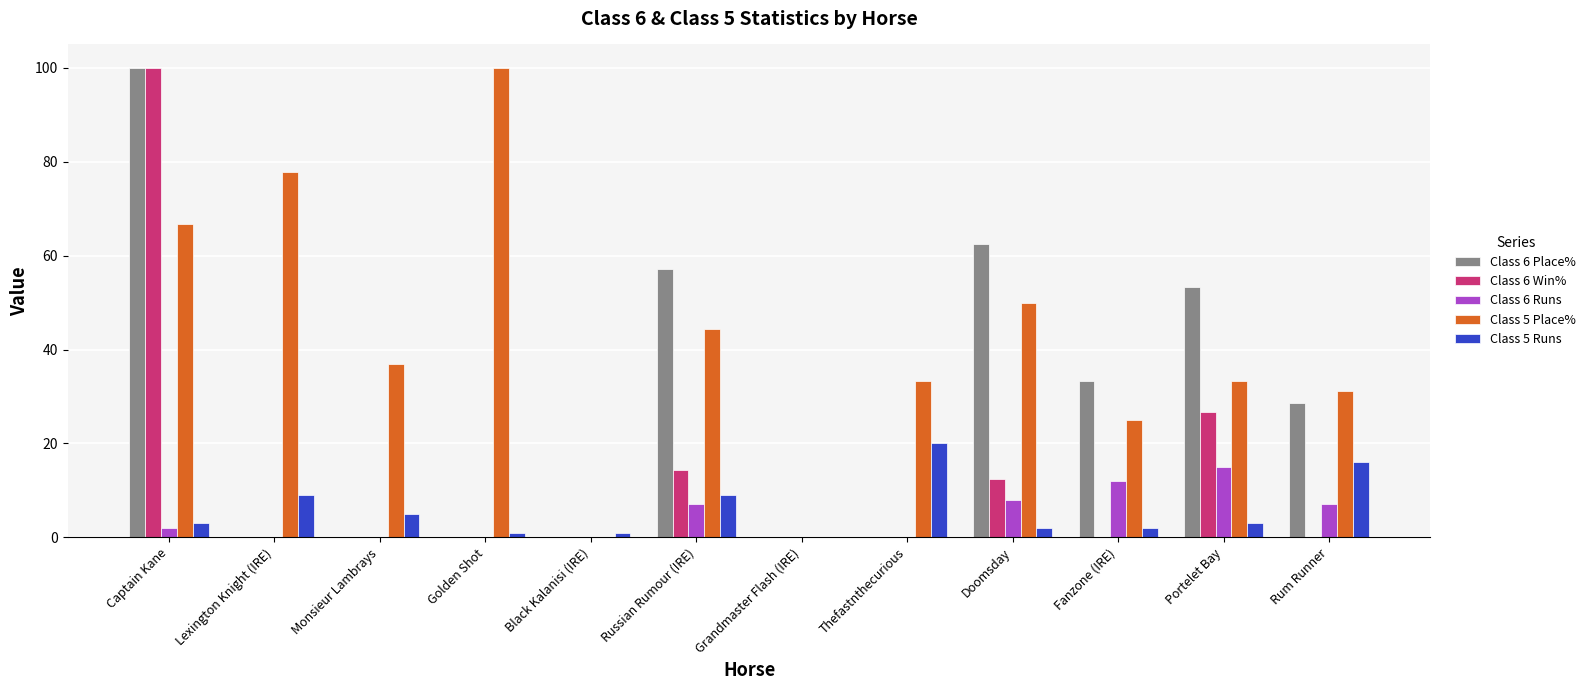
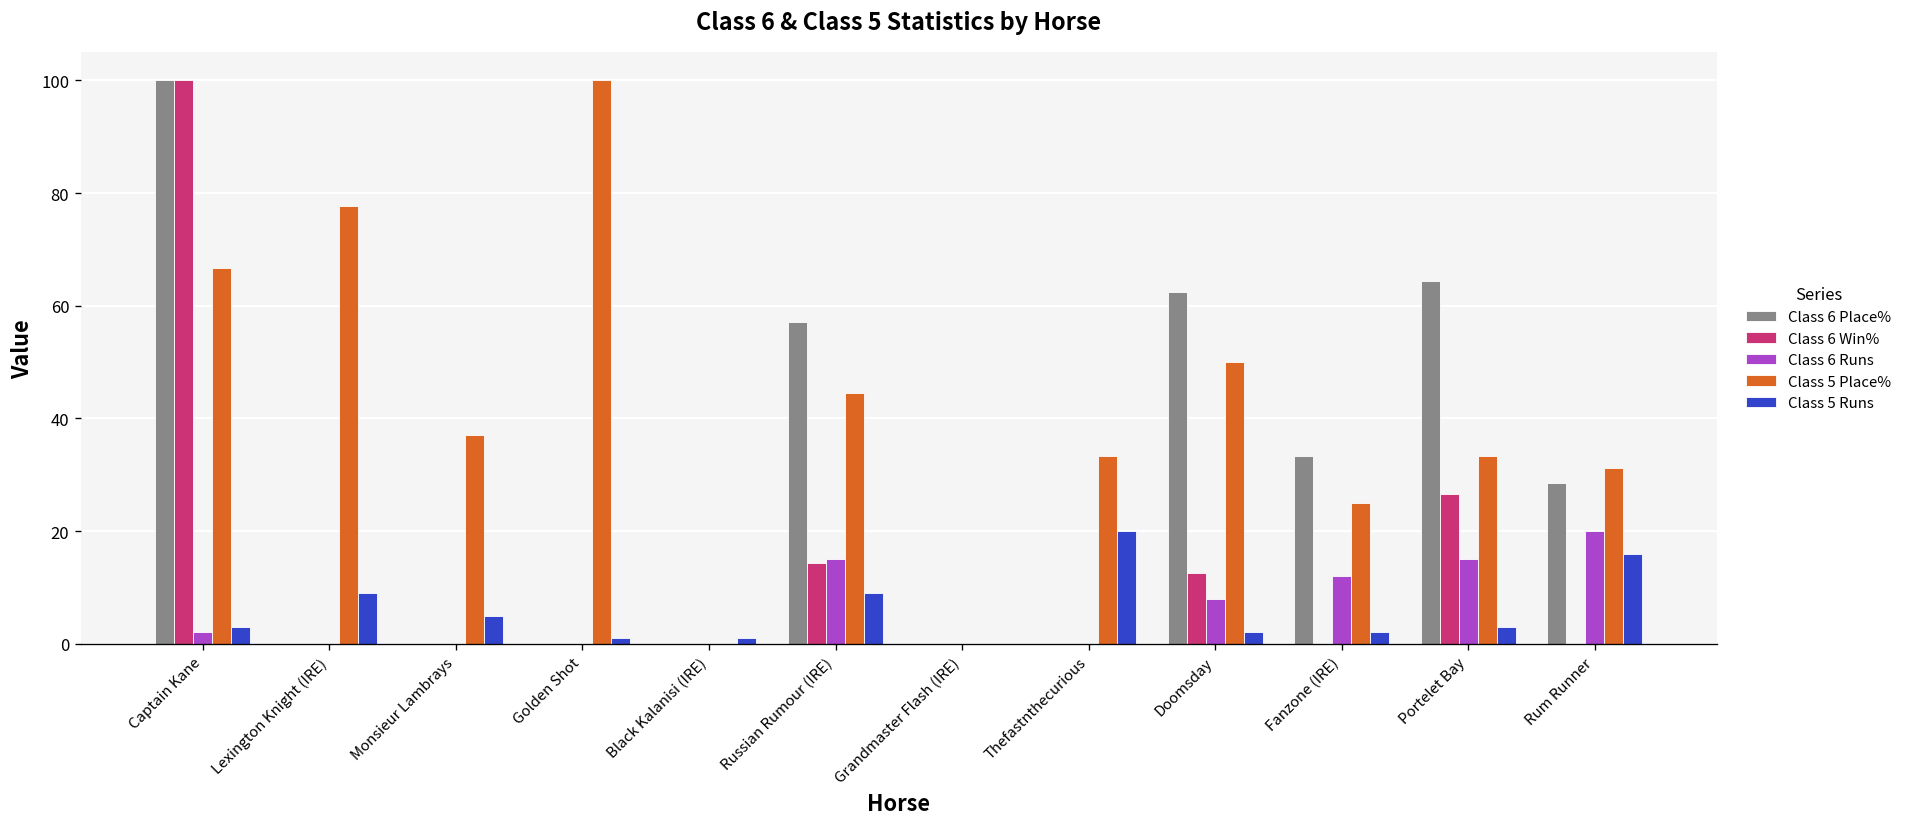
Class 6 Runs, Russian Rumour (IRE): 7 -> 15
Class 6 Place%, Portelet Bay: 53 -> 64
Class 6 Runs, Rum Runner: 7 -> 20
